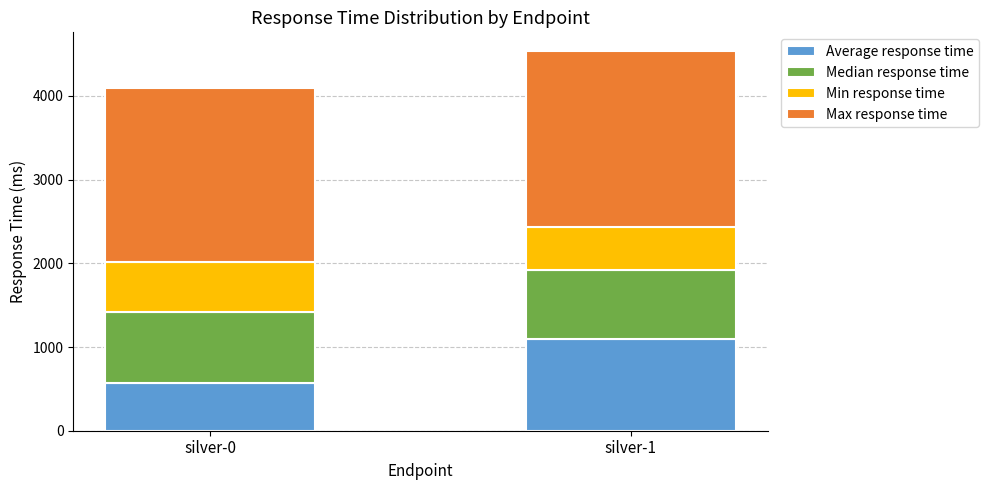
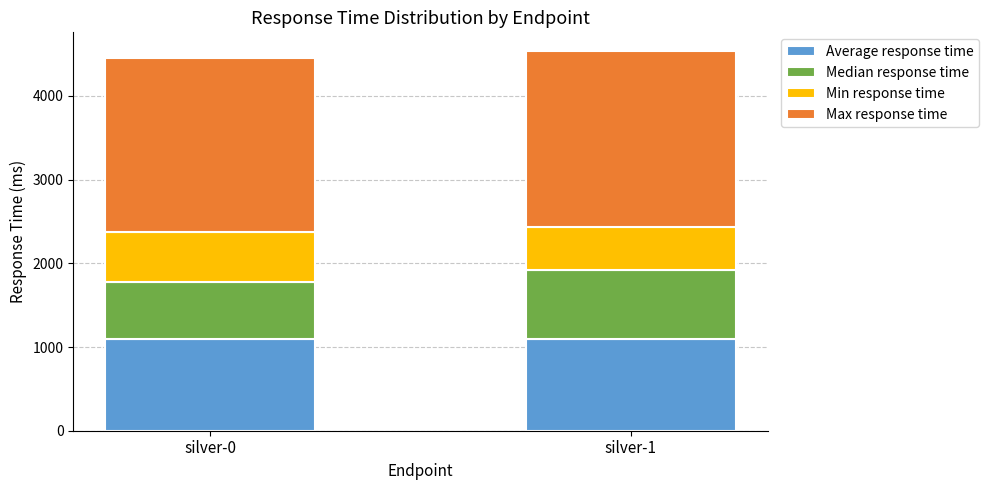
Average response time, silver-0: 600 -> 1100
Median response time, silver-0: 800 -> 700
